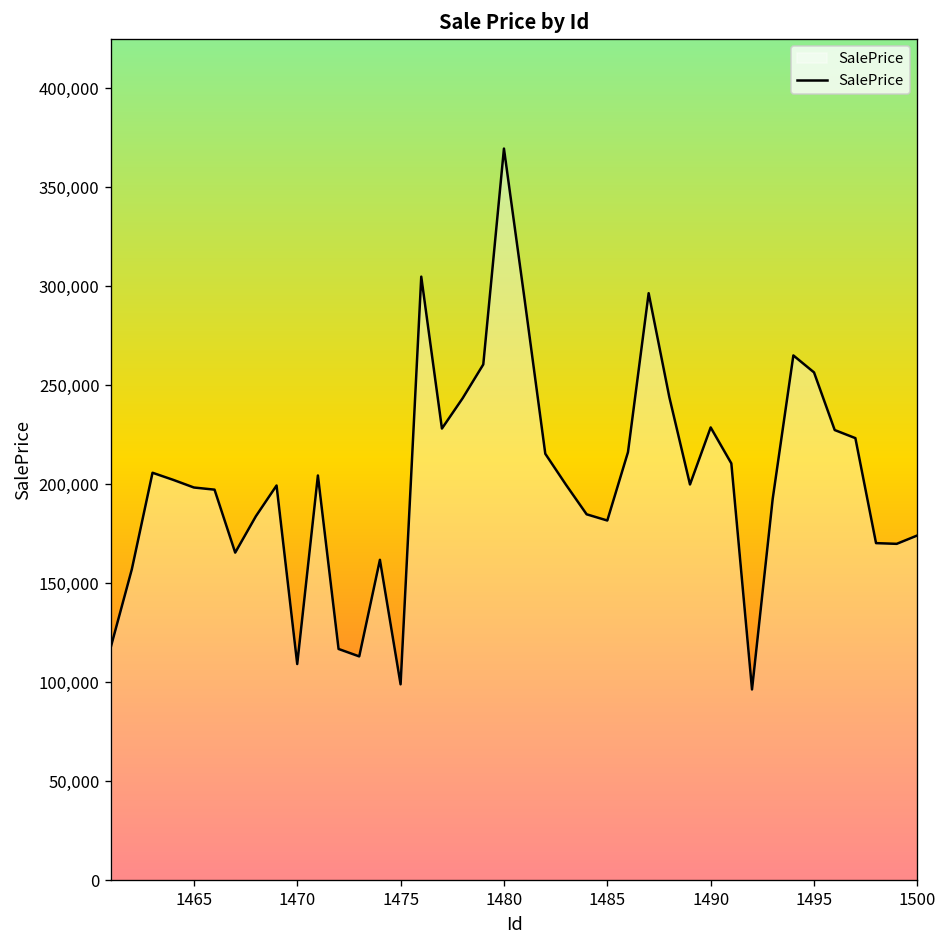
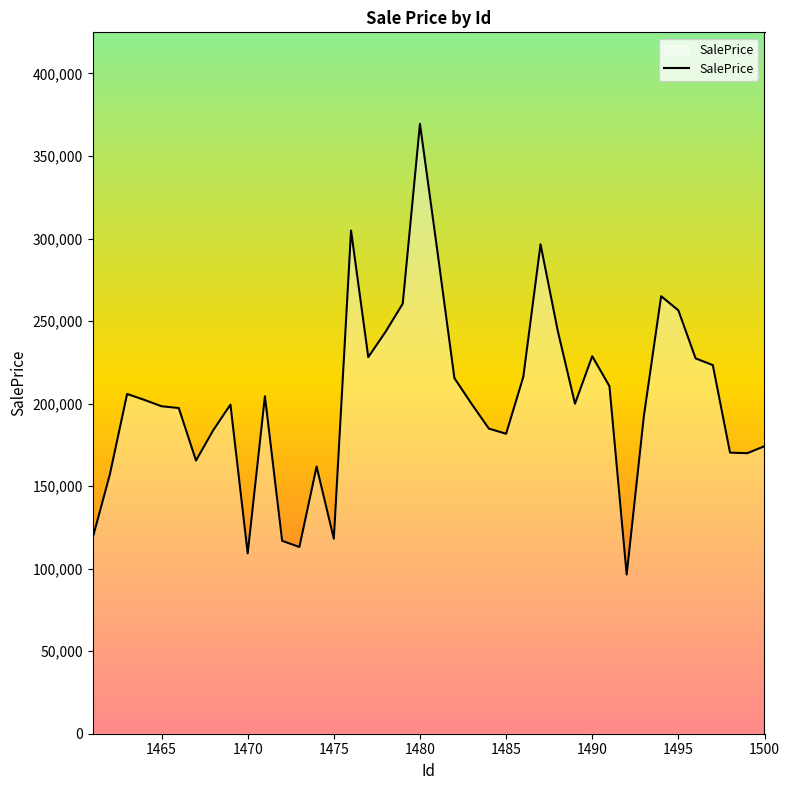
1475: 99,000 -> 118,000
